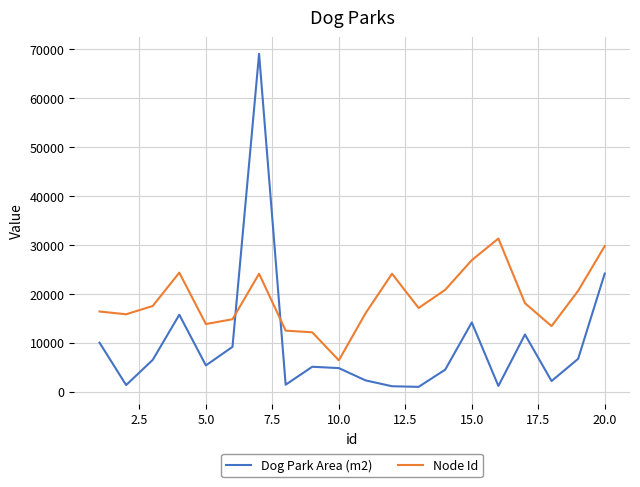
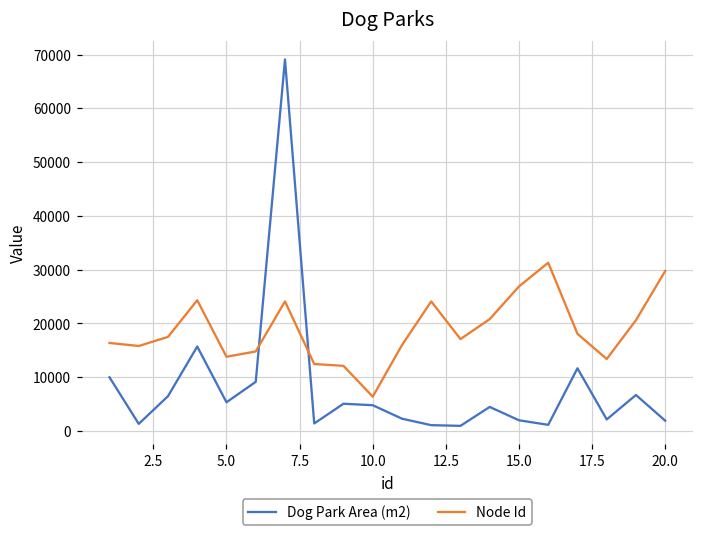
Dog Park Area (m2), 15.0: 14000 -> 2000
Dog Park Area (m2), 20.0: 24000 -> 2000
